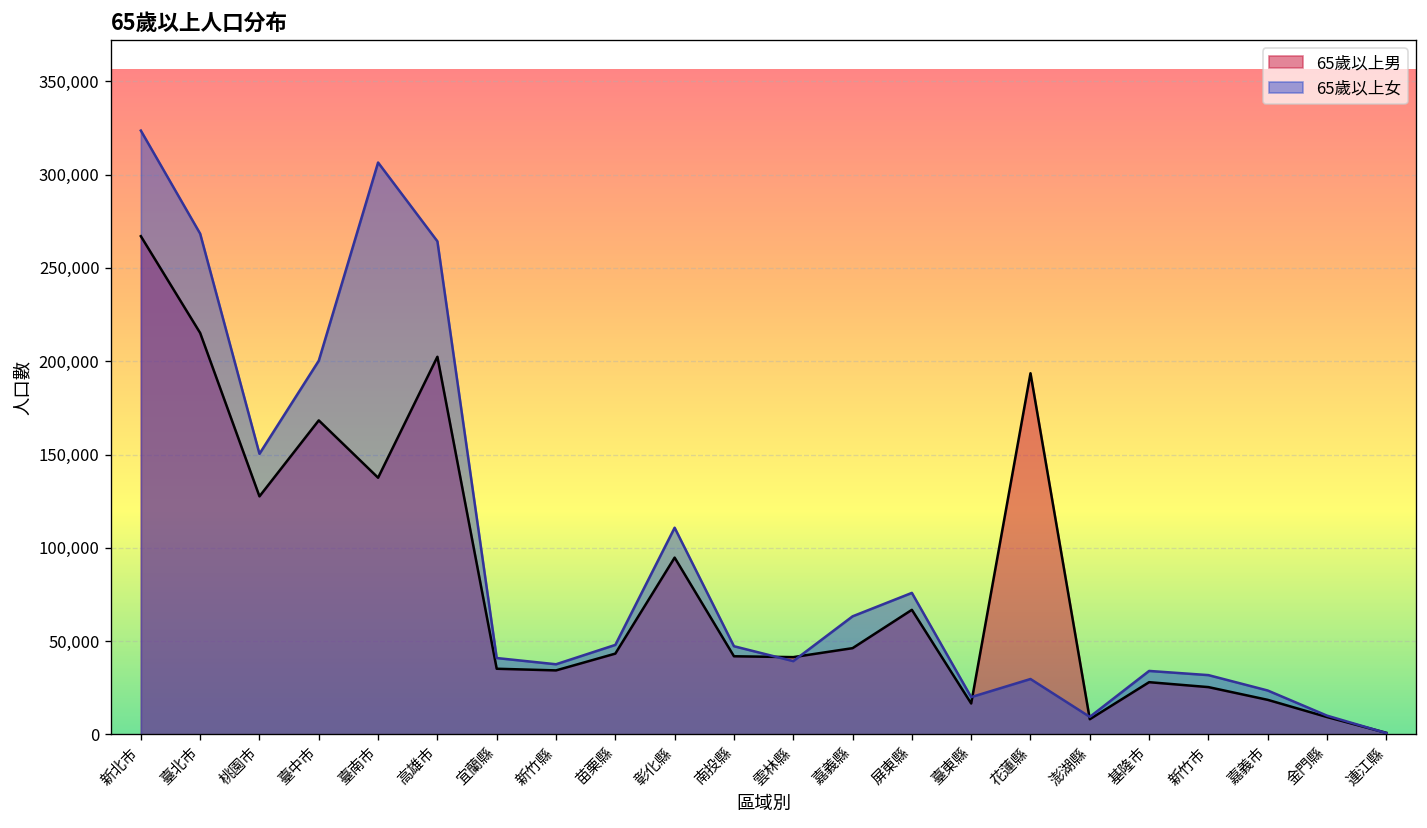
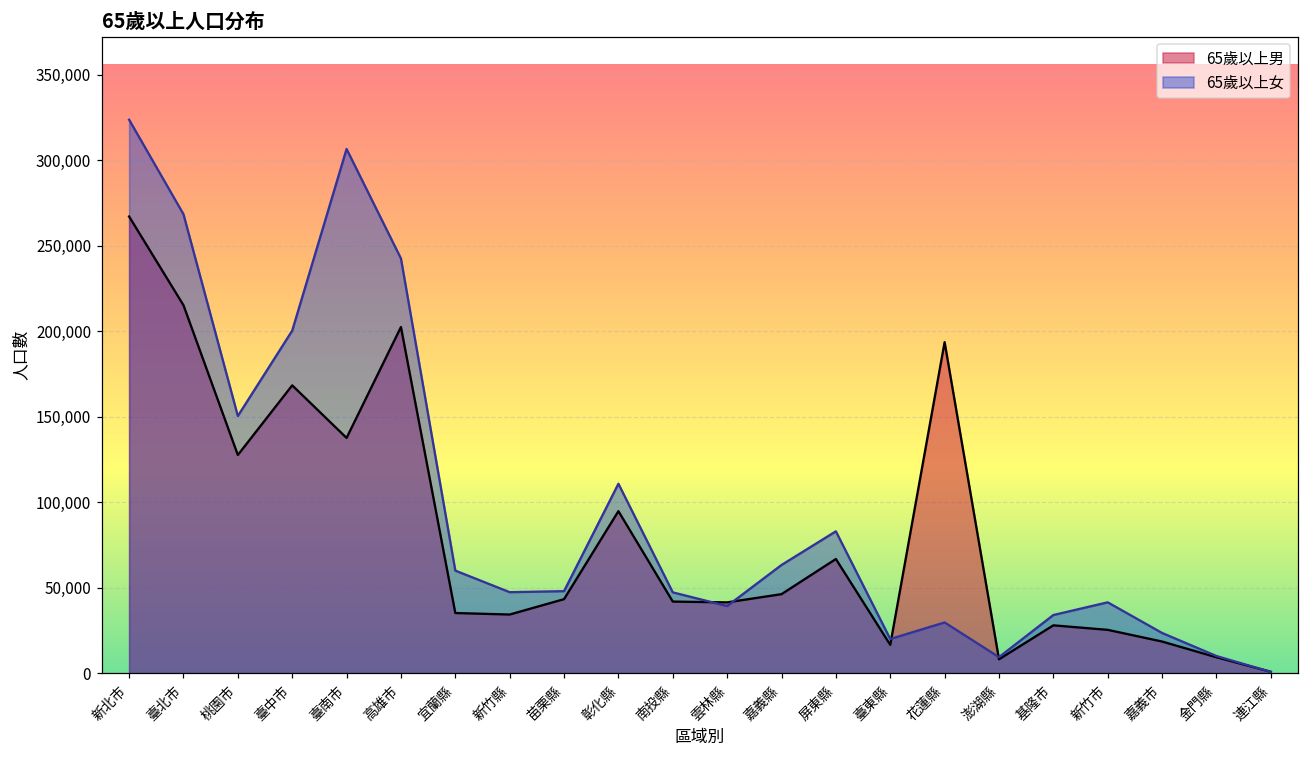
65歲以上女, 高雄市: 264,000 -> 242,000
65歲以上女, 宜蘭縣: 41,000 -> 60,000
65歲以上女, 新竹縣: 38,000 -> 47,000
65歲以上女, 屏東縣: 76,000 -> 83,000
65歲以上女, 新竹市: 32,000 -> 41,000
